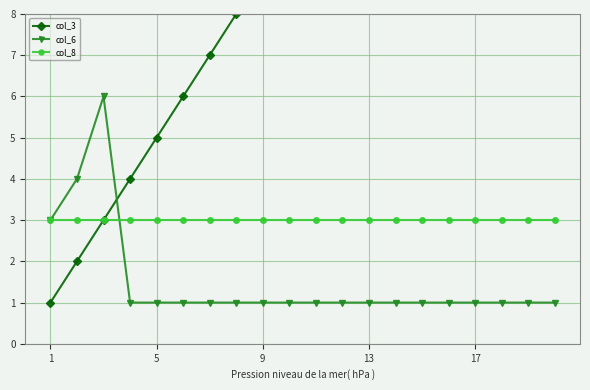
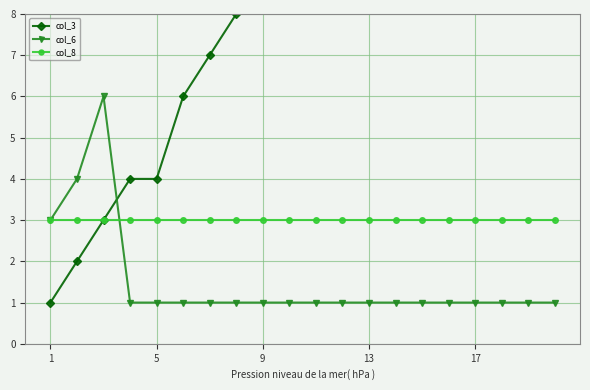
col_3, 5: 5 -> 4
